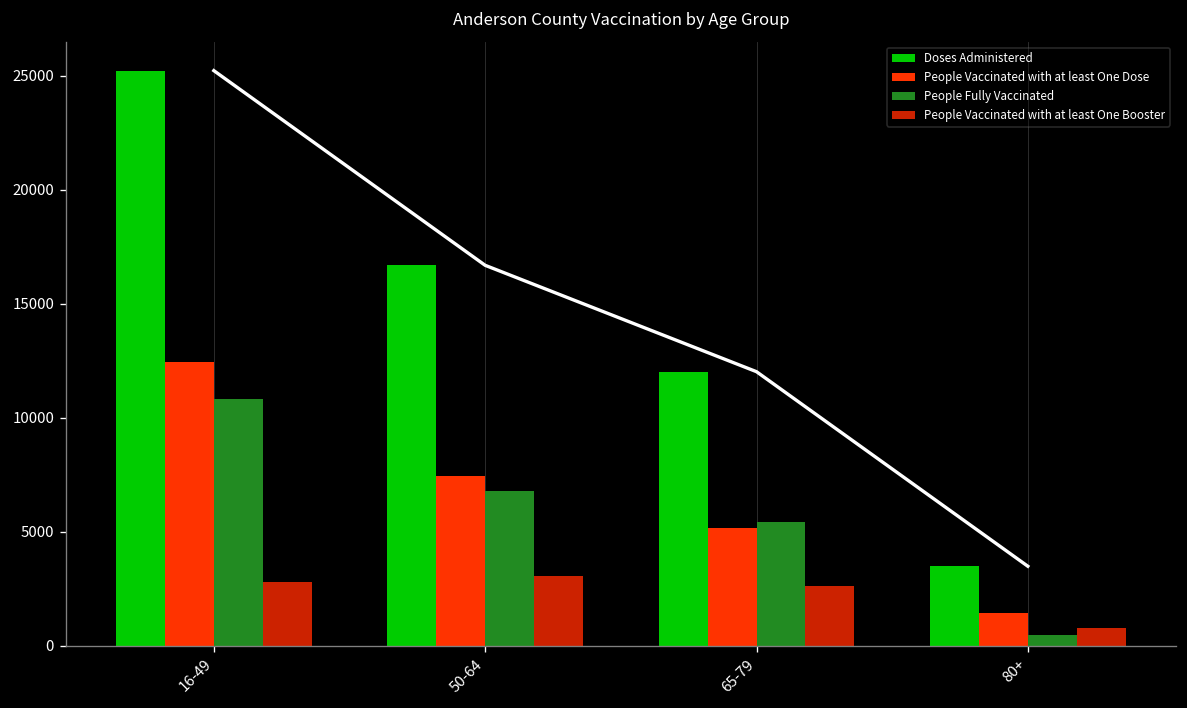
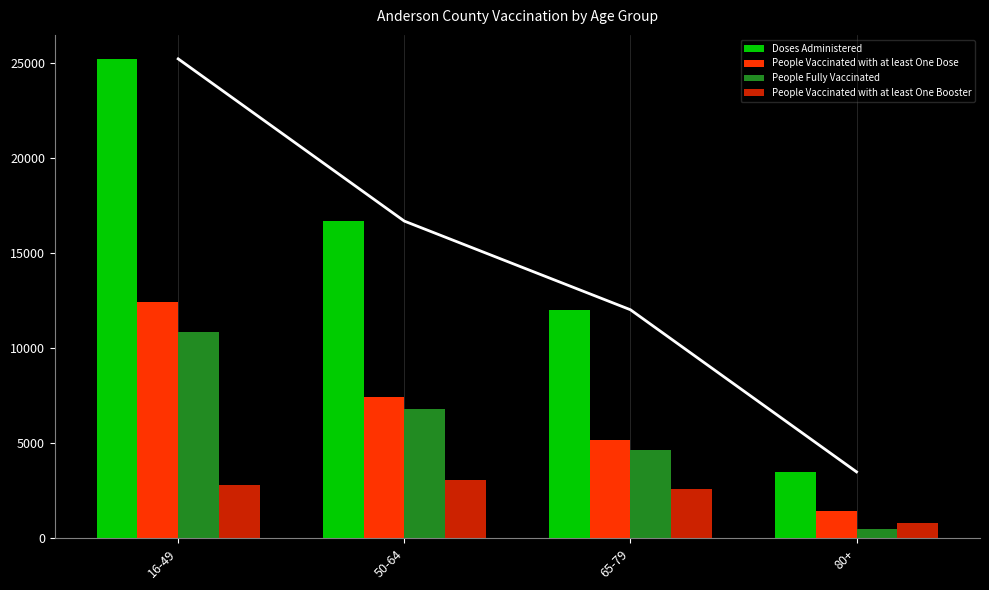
People Fully Vaccinated, 65-79: 5400 -> 4700
